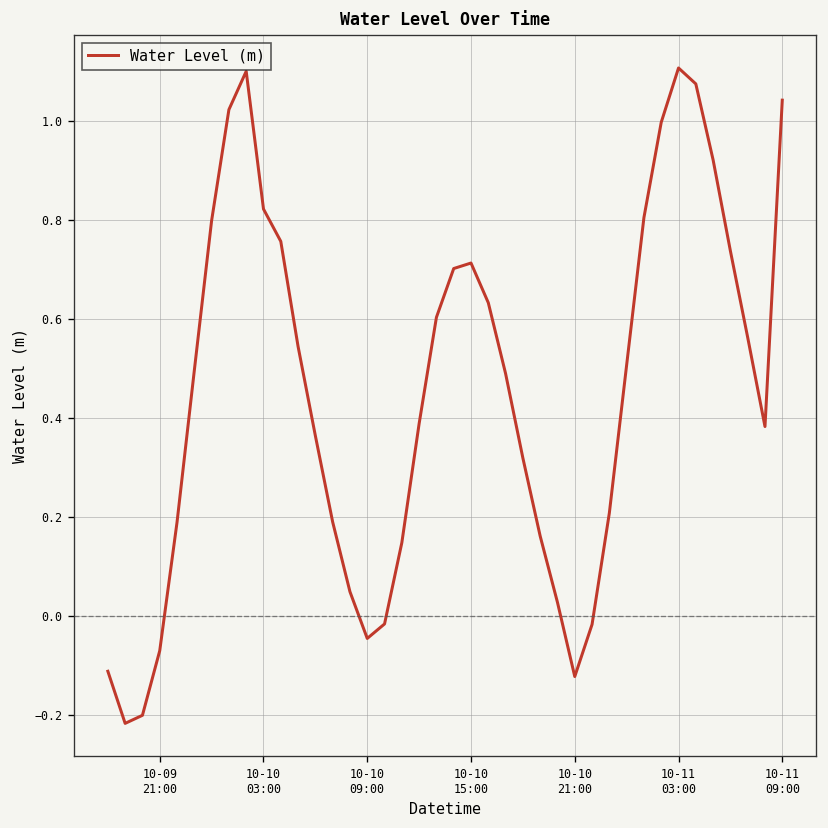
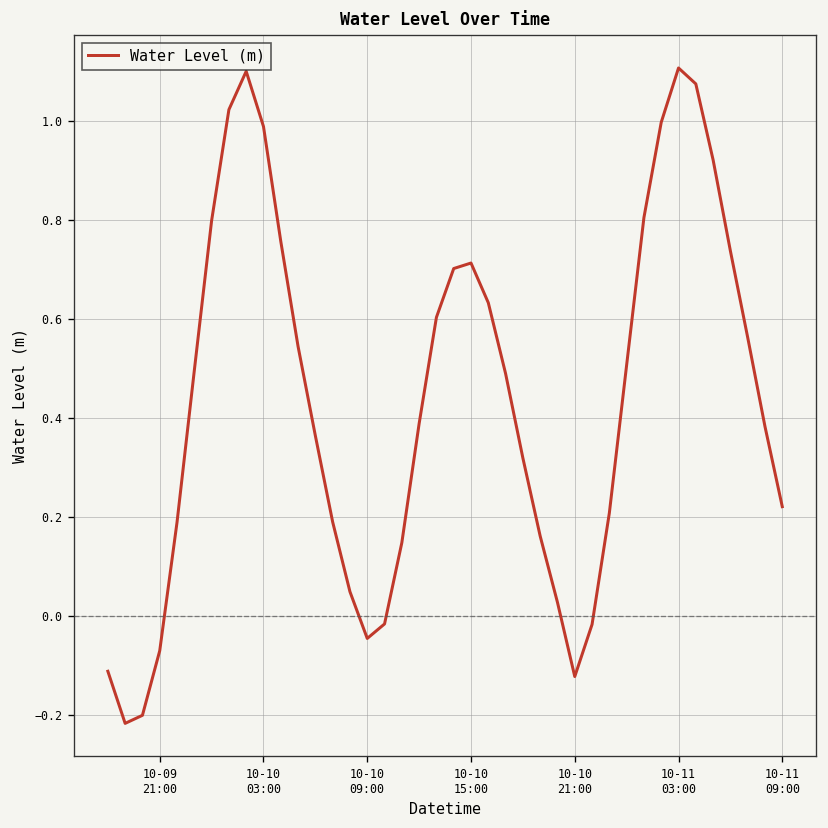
10-10 03:00: 0.82 -> 0.99
10-11 09:00: 1.04 -> 0.22
